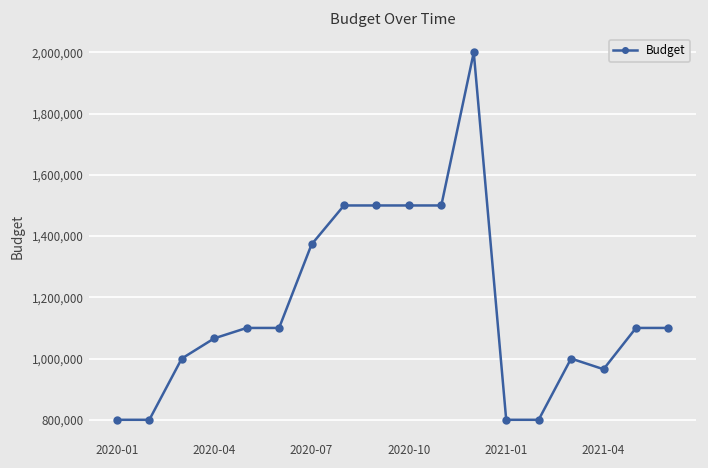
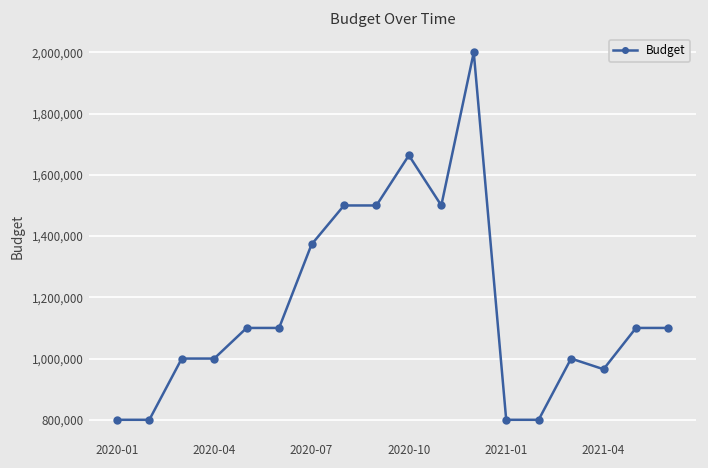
2020-04: 1,070,000 -> 1,000,000
2020-10: 1,500,000 -> 1,660,000
